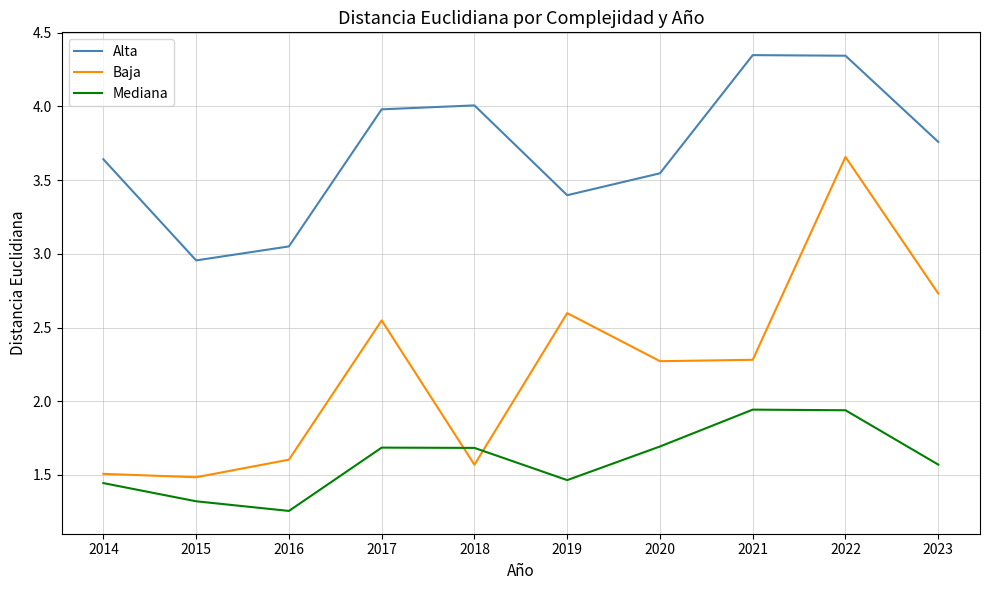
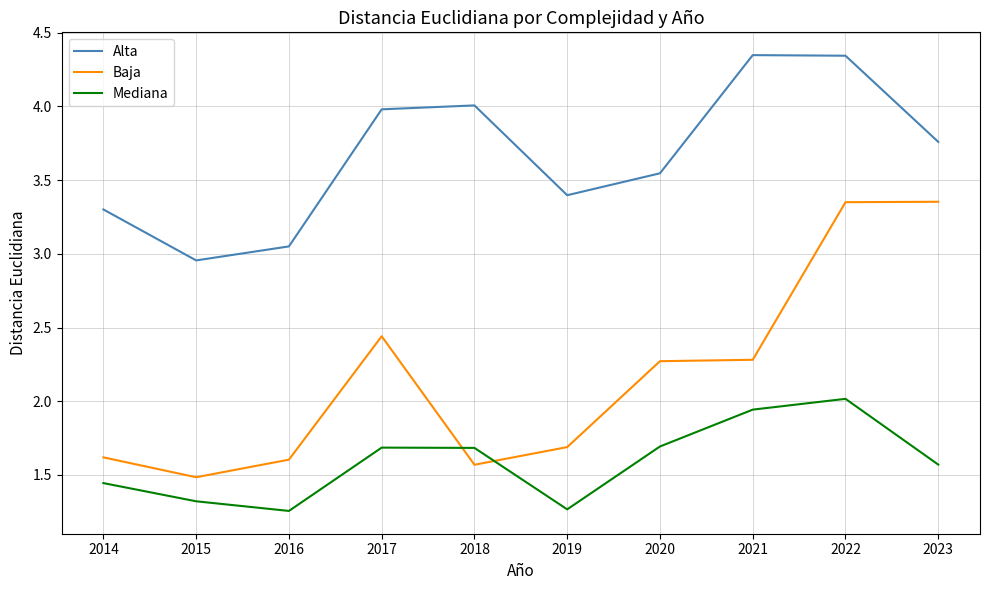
Alta, 2014: 3.64 -> 3.30
Baja, 2014: 1.51 -> 1.62
Baja, 2017: 2.55 -> 2.44
Baja, 2019: 2.60 -> 1.69
Mediana, 2019: 1.46 -> 1.27
Baja, 2022: 3.66 -> 3.35
Mediana, 2022: 1.94 -> 2.02
Baja, 2023: 2.73 -> 3.35
